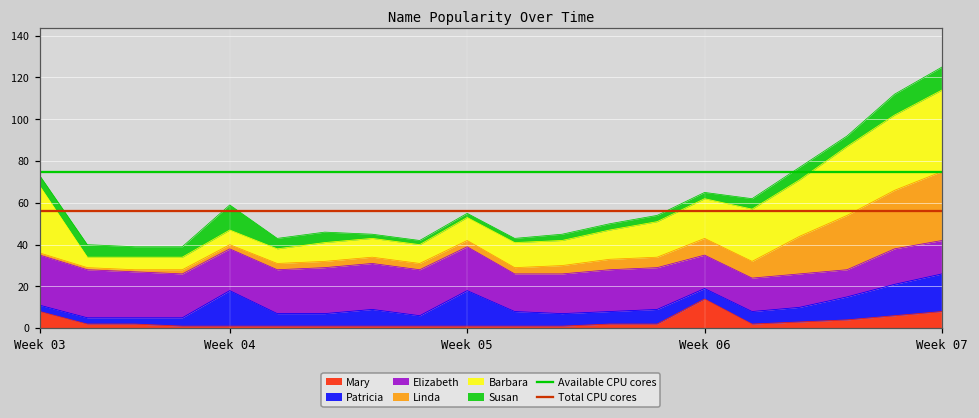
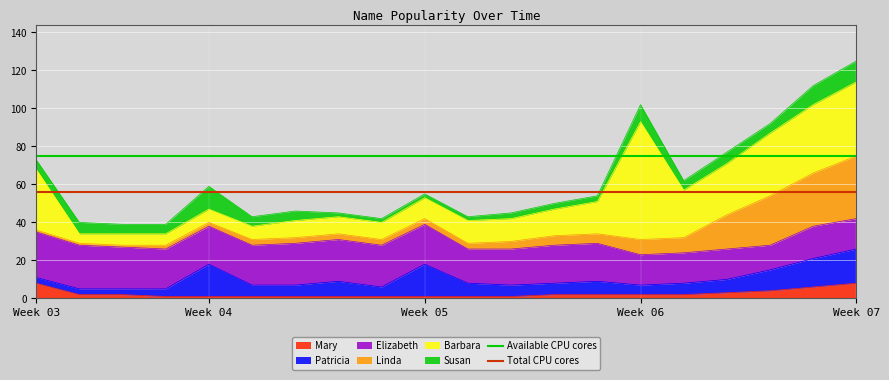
Mary, Week 06: 14 -> 2
Barbara, Week 06: 19 -> 62
Susan, Week 06: 3 -> 9
